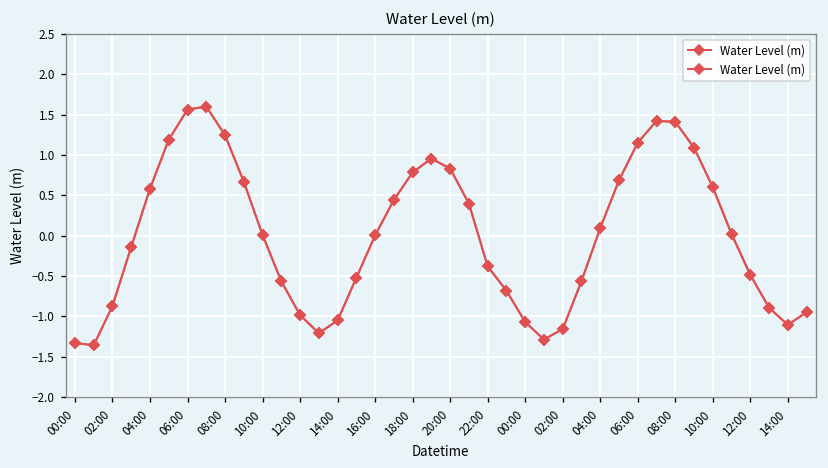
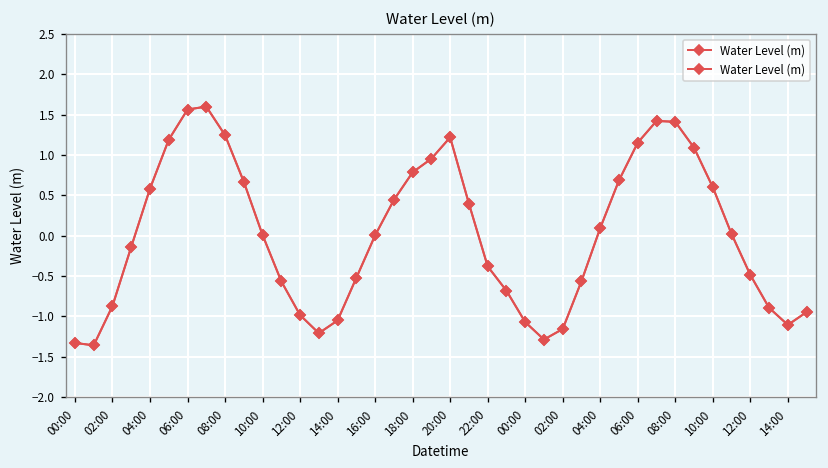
20:00: 0.8 -> 1.2
